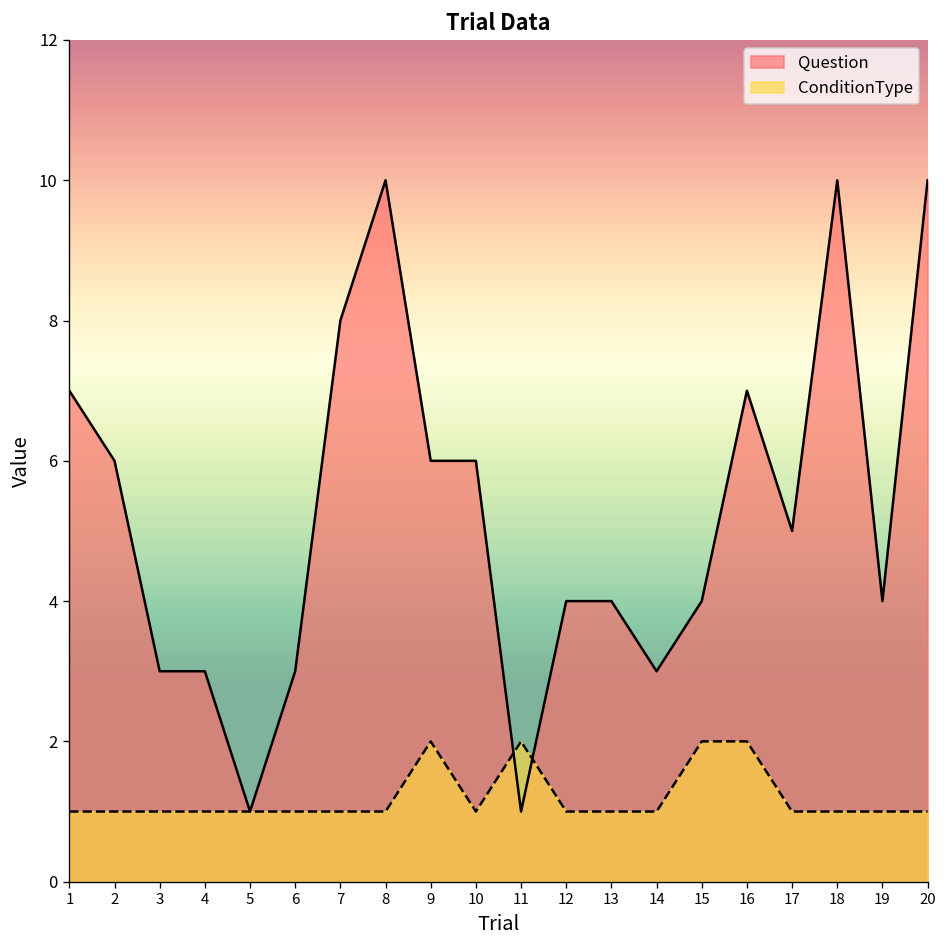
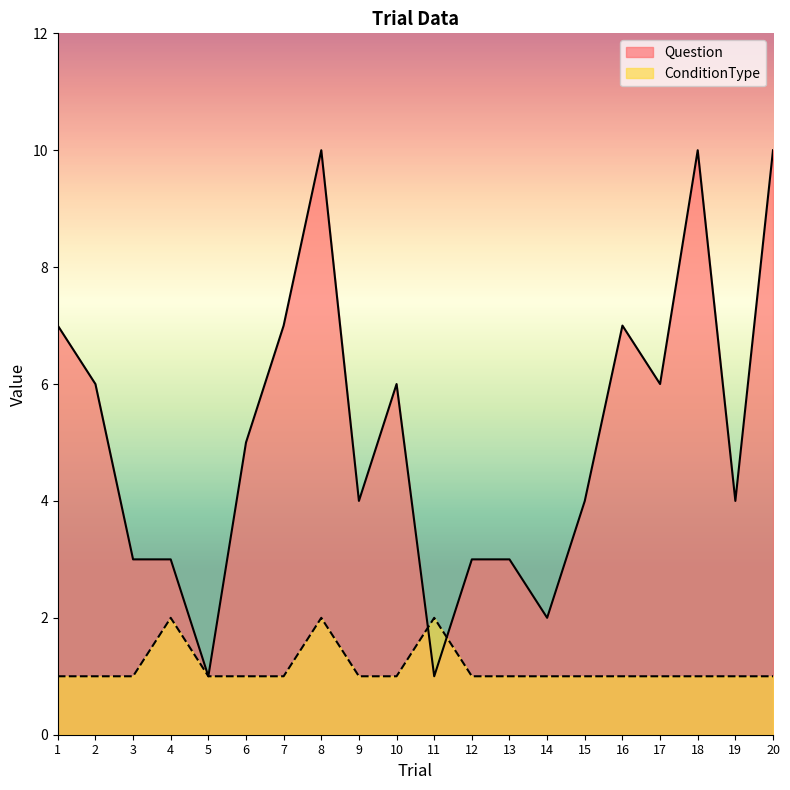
ConditionType, 4: 1 -> 2
Question, 6: 3 -> 5
Question, 7: 8 -> 7
ConditionType, 8: 1 -> 2
Question, 9: 6 -> 4
ConditionType, 9: 2 -> 1
Question, 12: 4 -> 3
Question, 13: 4 -> 3
Question, 14: 3 -> 2
ConditionType, 15: 2 -> 1
ConditionType, 16: 2 -> 1
Question, 17: 5 -> 6
